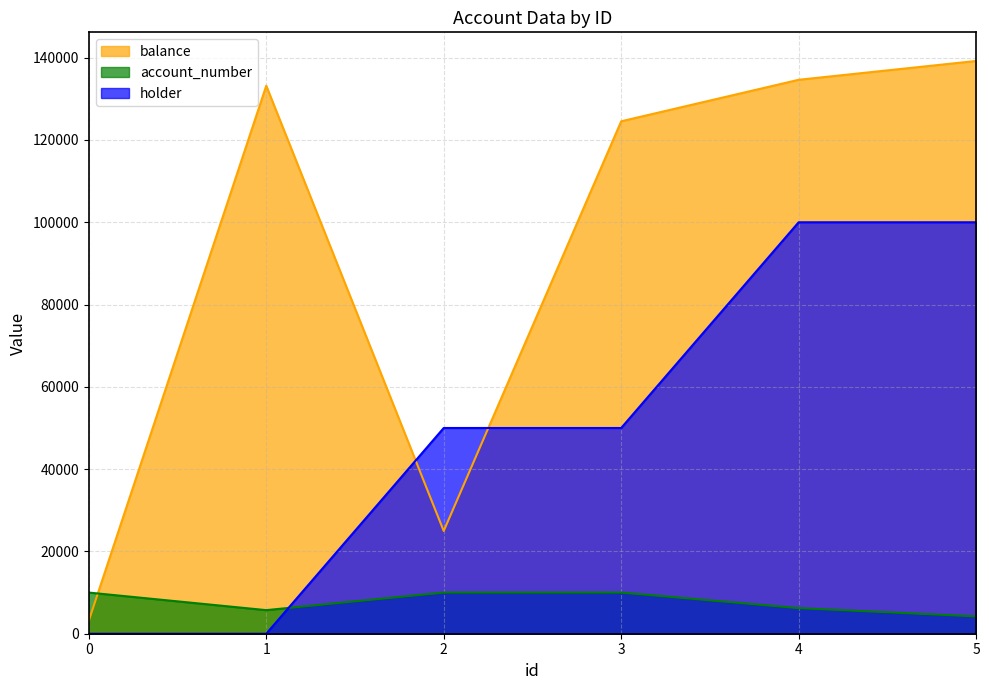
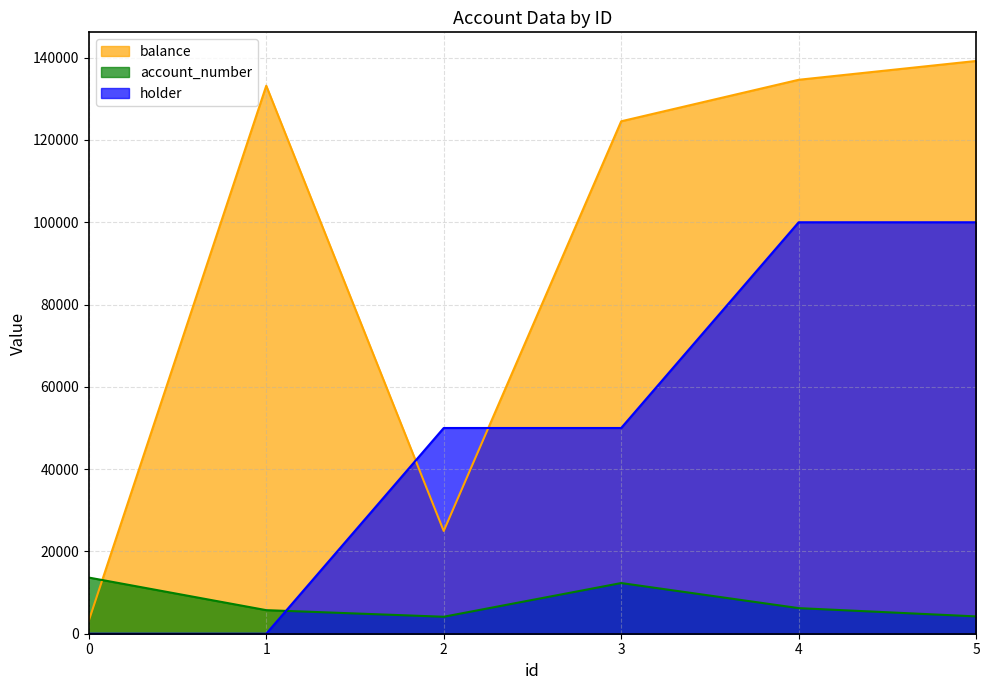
account_number, 0: 10000 -> 14000
account_number, 2: 10000 -> 4000
account_number, 3: 10000 -> 12000
